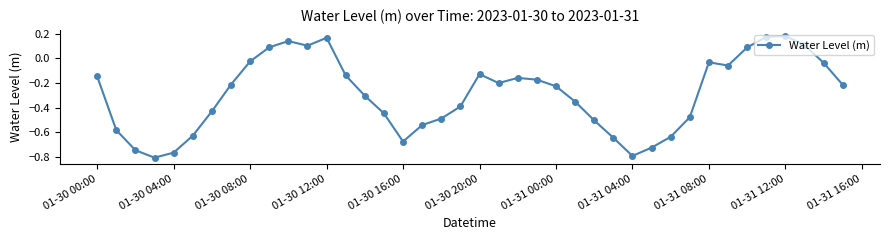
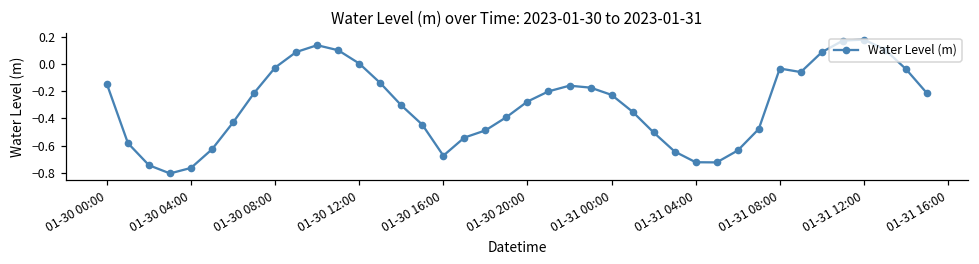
01-30 12:00: 0.17 -> 0.01
01-30 20:00: -0.13 -> -0.28
01-31 04:00: -0.79 -> -0.72
